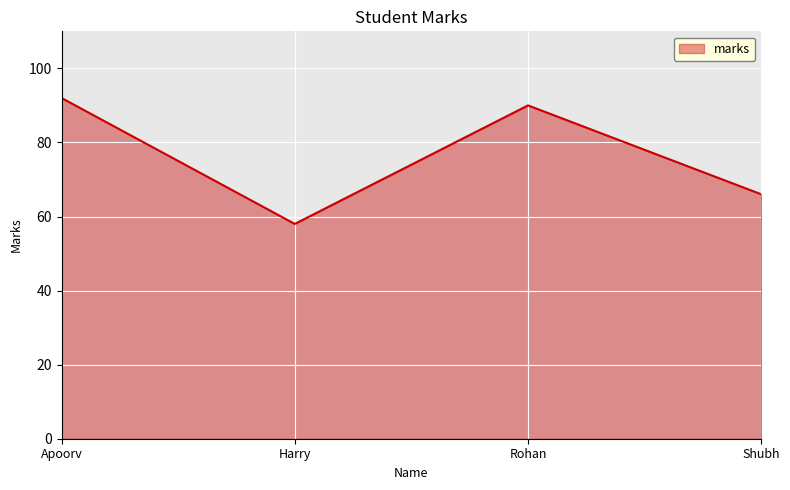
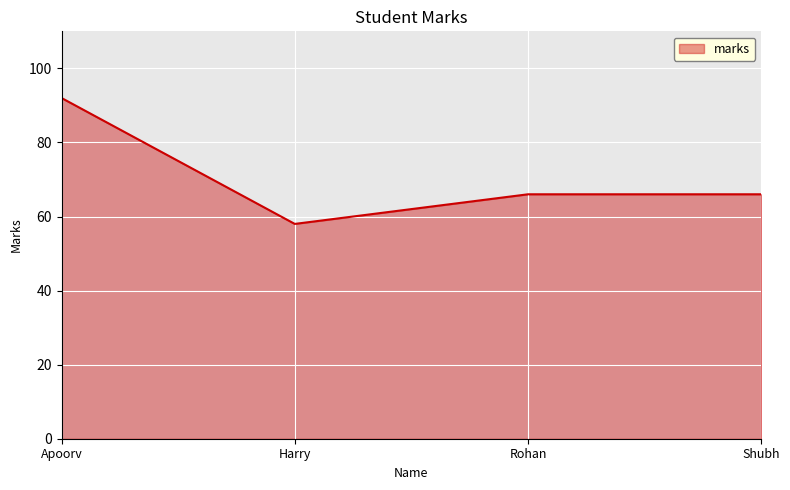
Rohan: 90 -> 66
